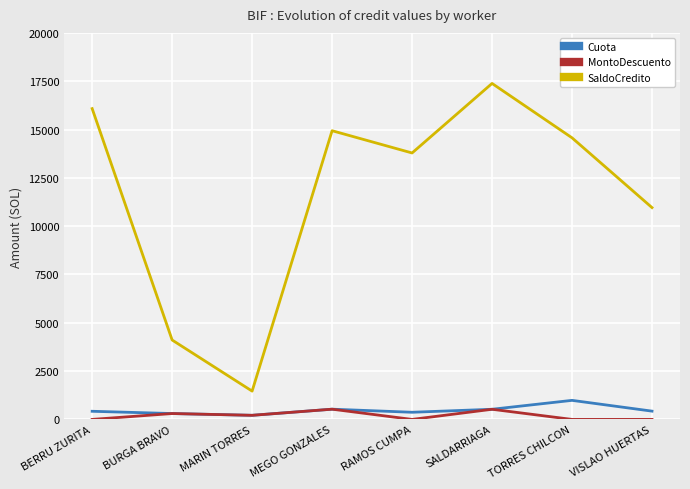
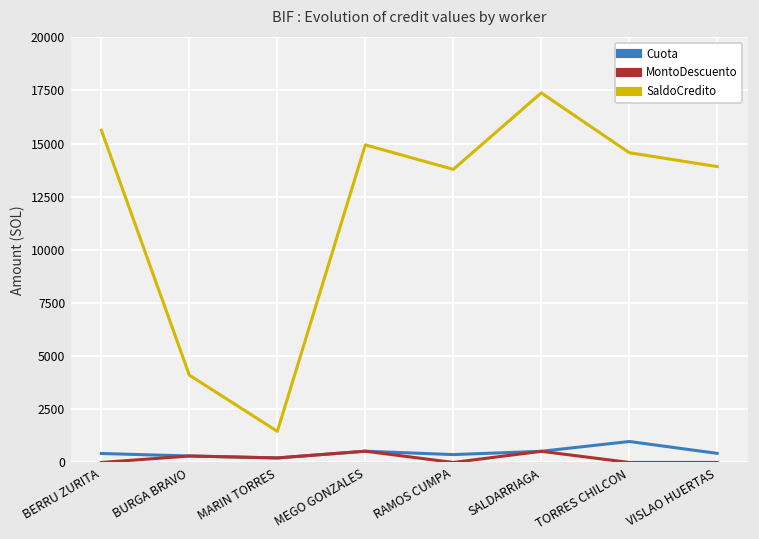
SaldoCredito, BERRU ZURITA: 16100 -> 15600
SaldoCredito, VISLAO HUERTAS: 11000 -> 13900
